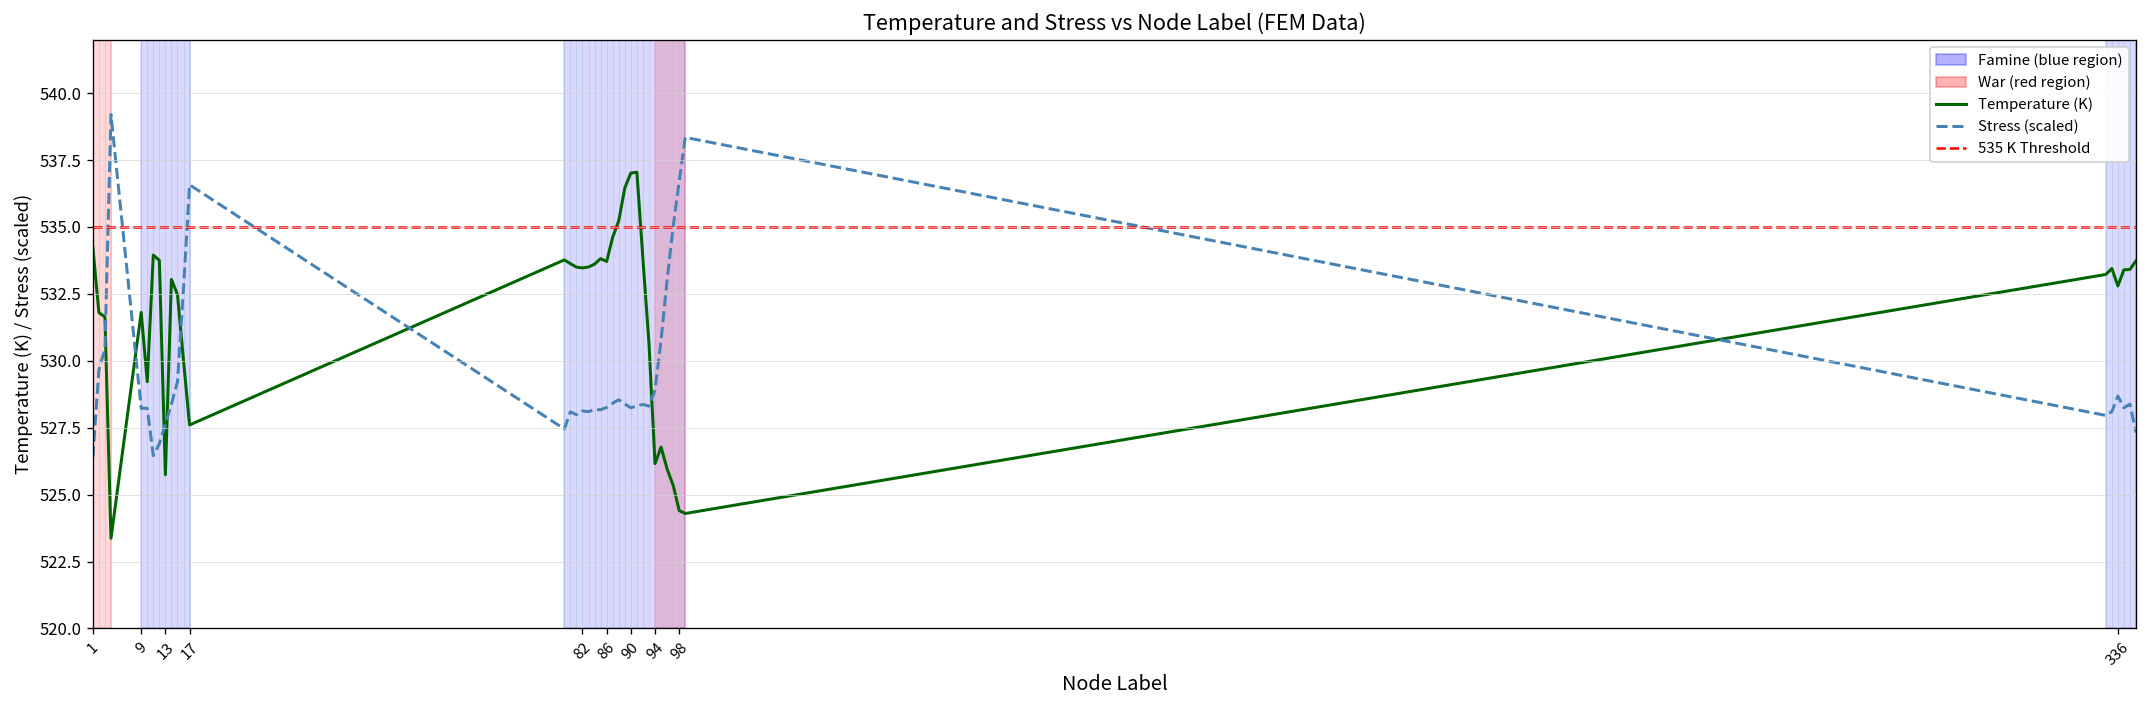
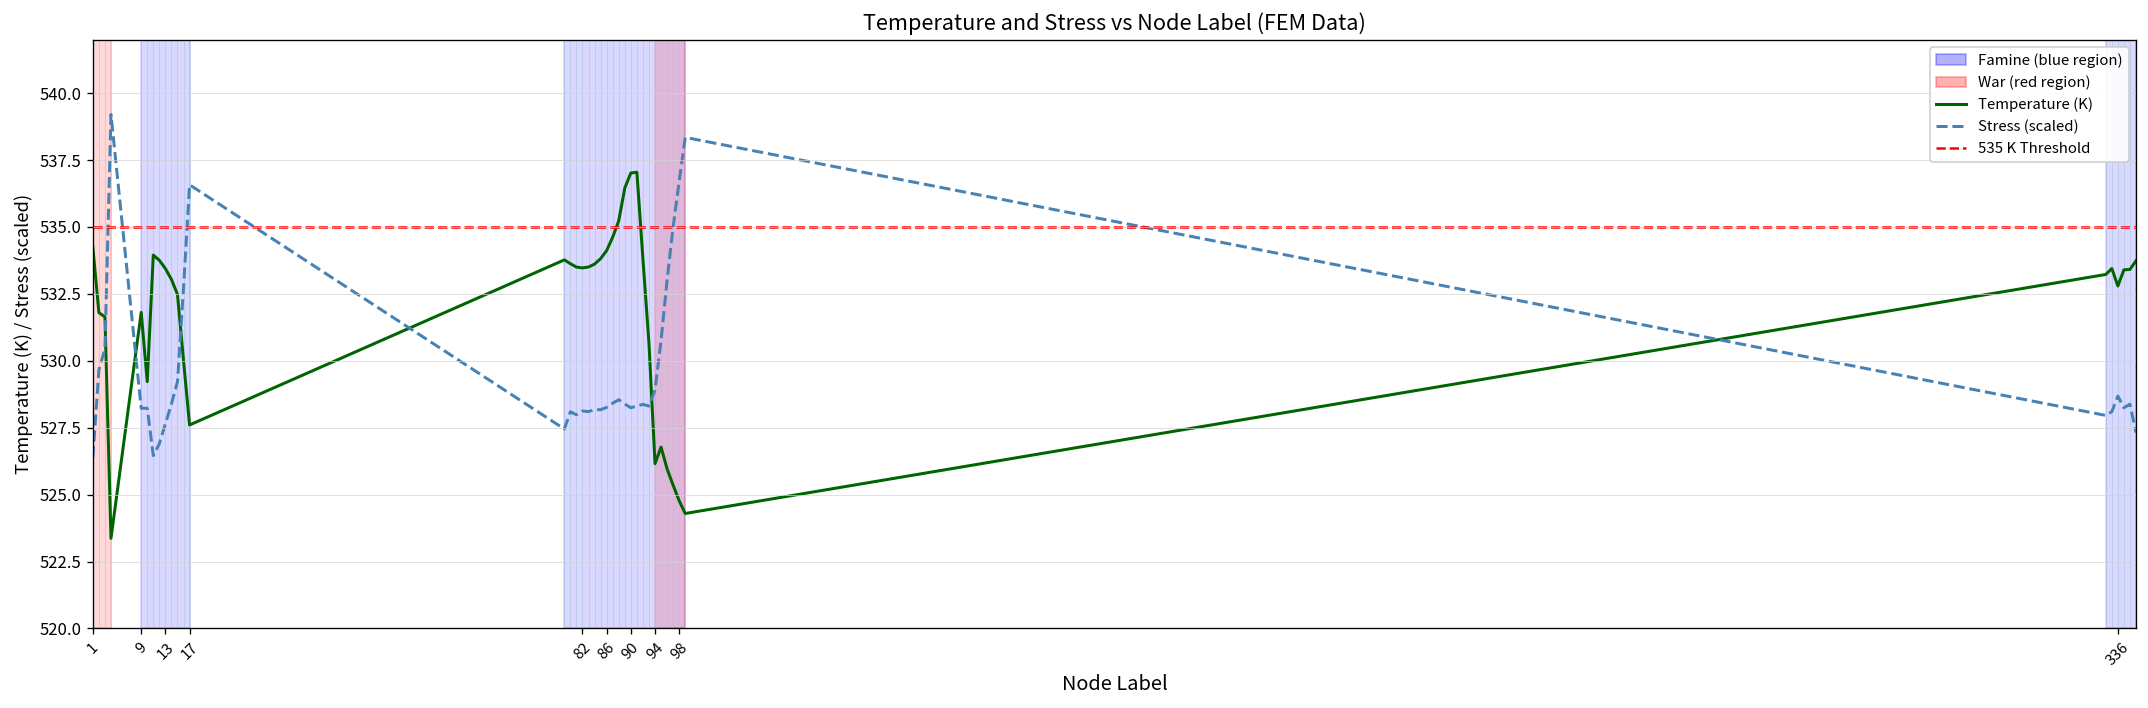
Temperature (K), 13: 525.7 -> 533.4
Temperature (K), 86: 533.7 -> 534.1
Temperature (K), 98: 524.4 -> 524.8
